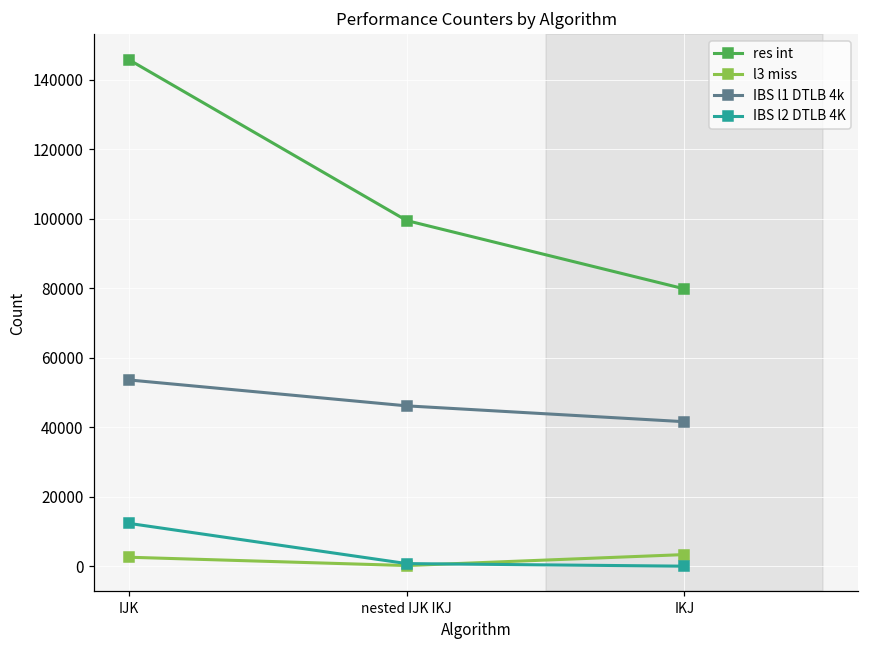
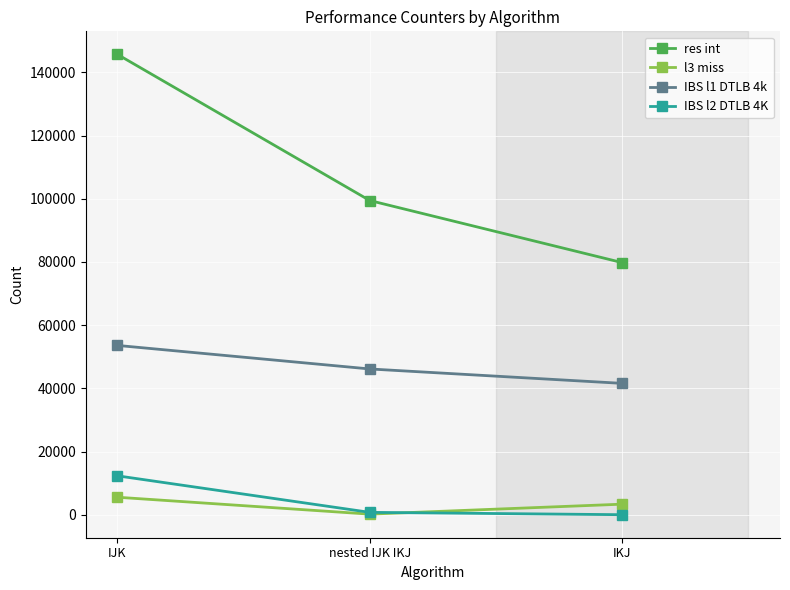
l3 miss, IJK: 3000 -> 6000
